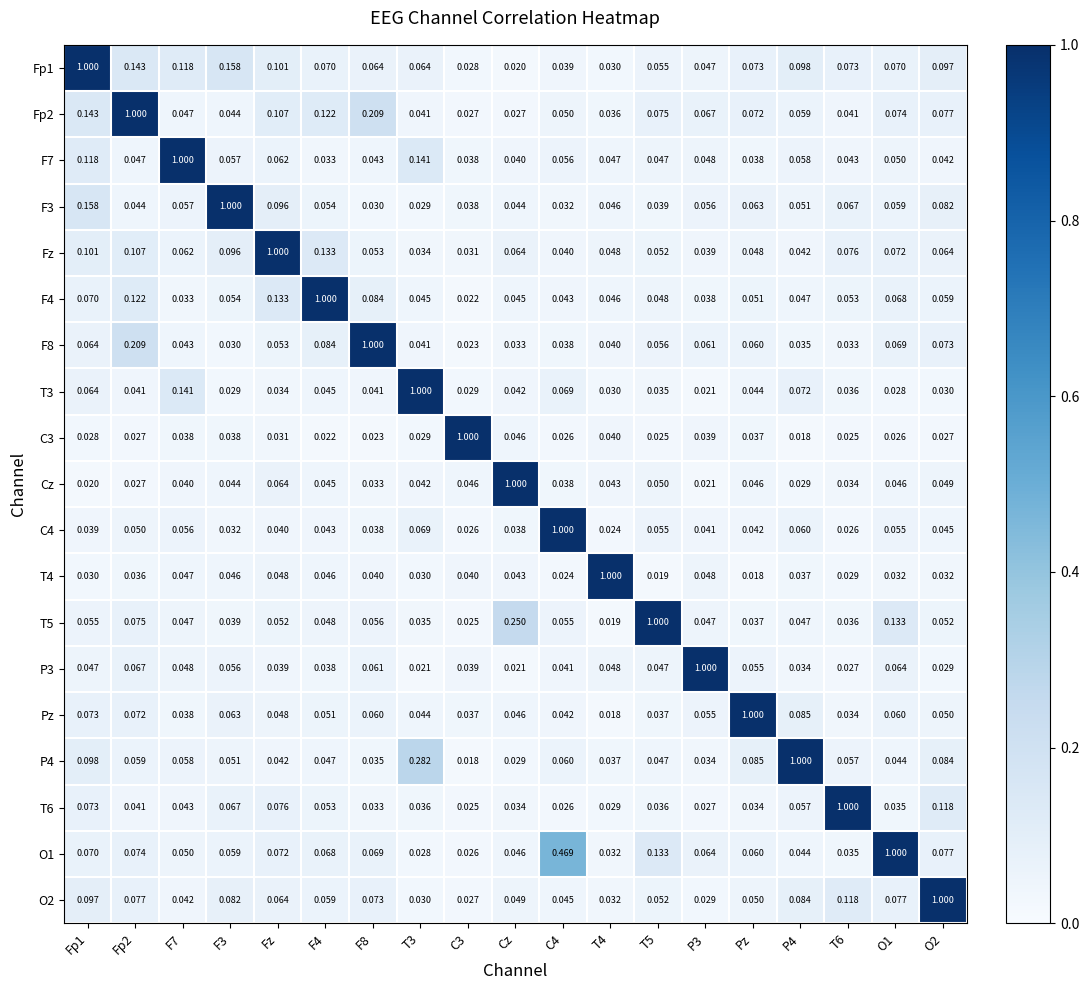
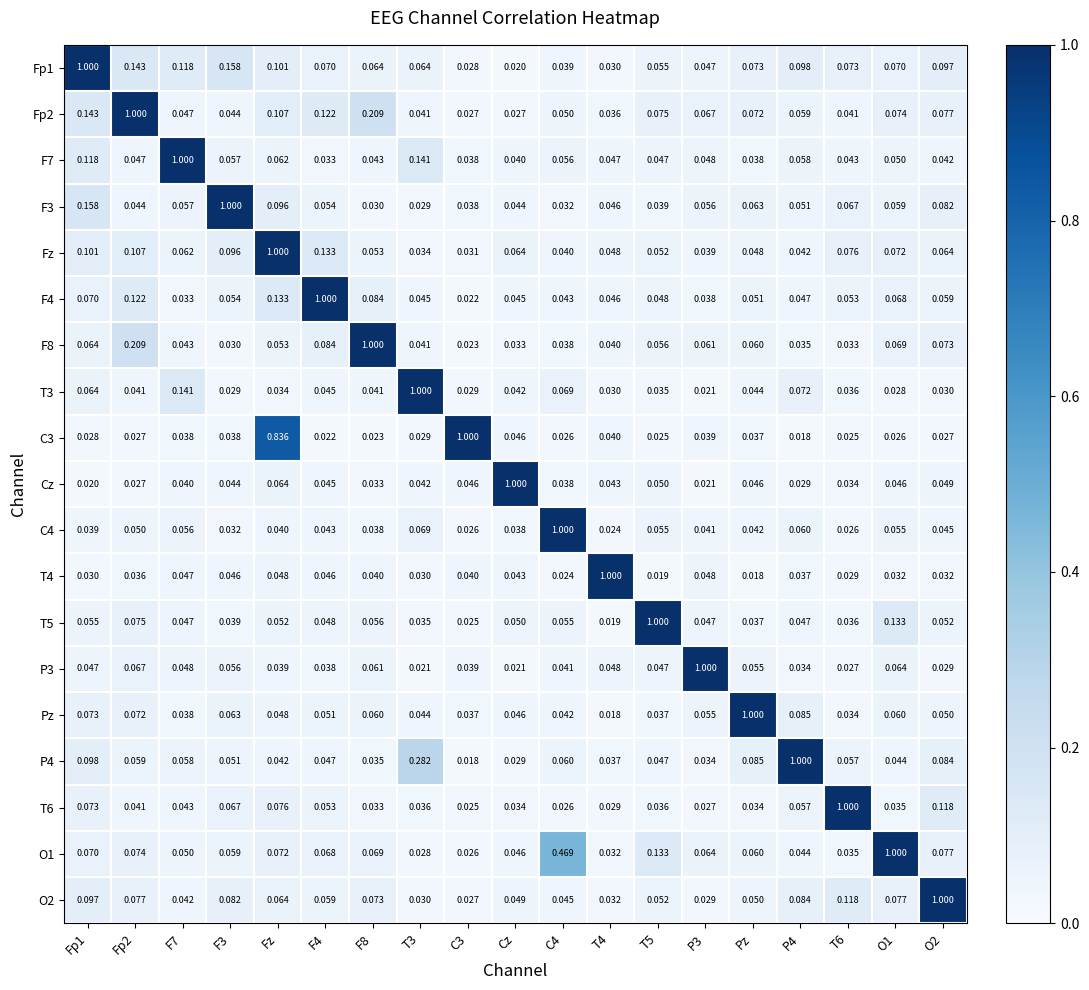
C3, Fz: 0.031 -> 0.836
T5, Cz: 0.250 -> 0.050
